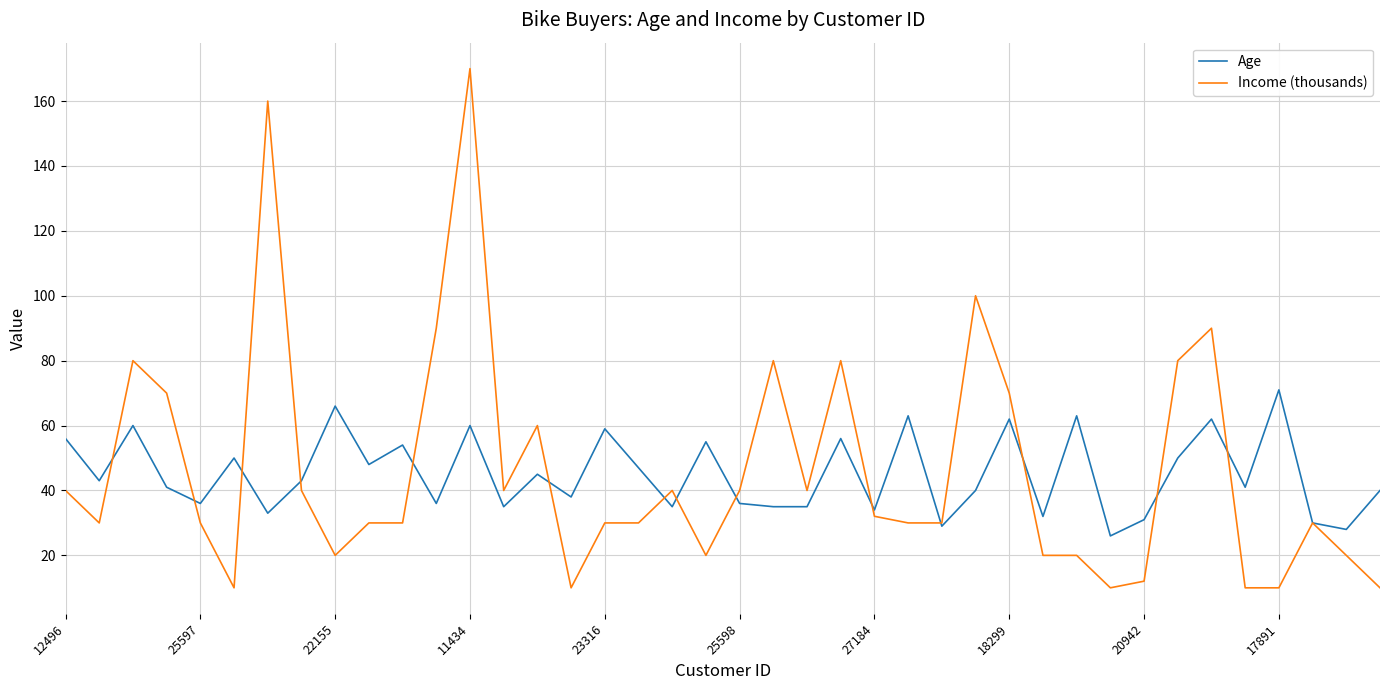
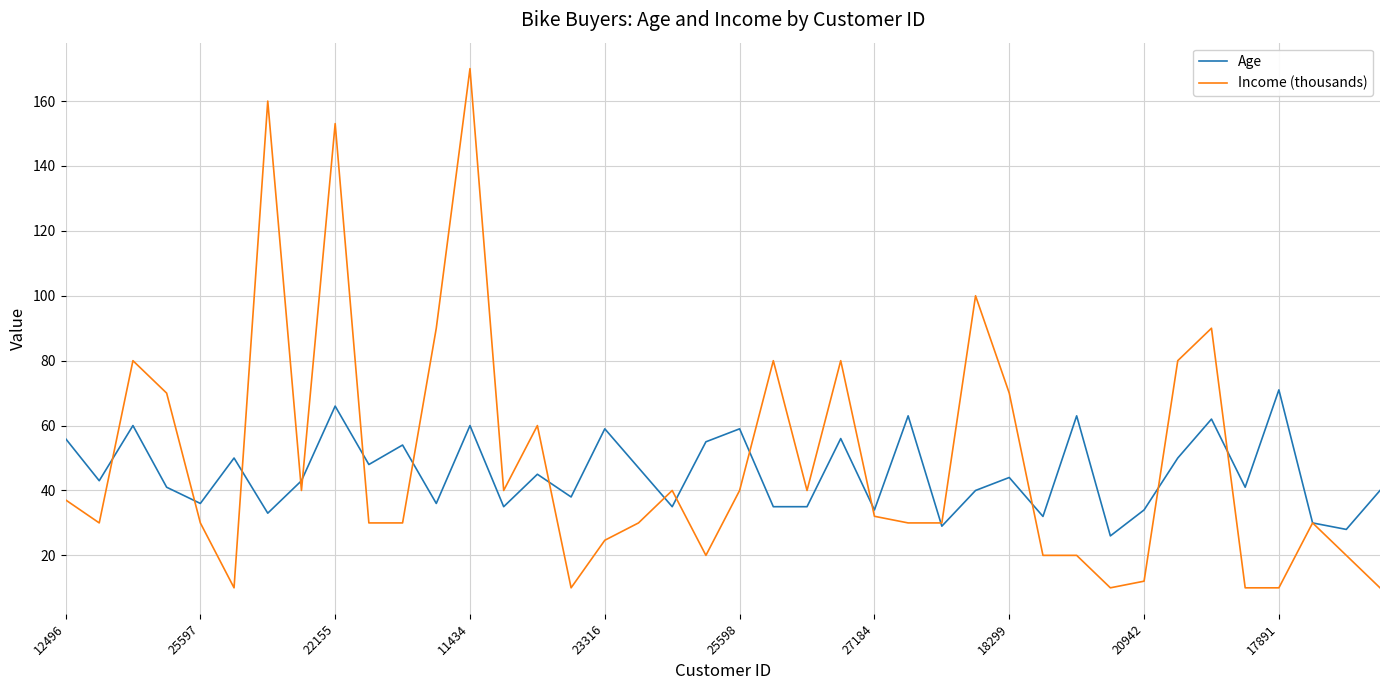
Income (thousands), 12496: 40 -> 37
Income (thousands), 22155: 20 -> 153
Income (thousands), 23316: 30 -> 25
Age, 25598: 36 -> 59
Age, 18299: 62 -> 44
Age, 20942: 31 -> 34
